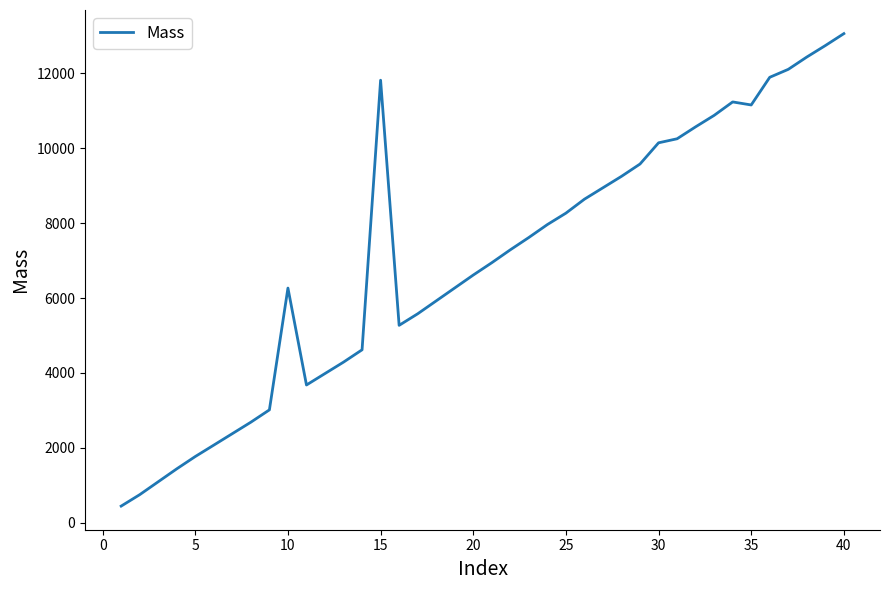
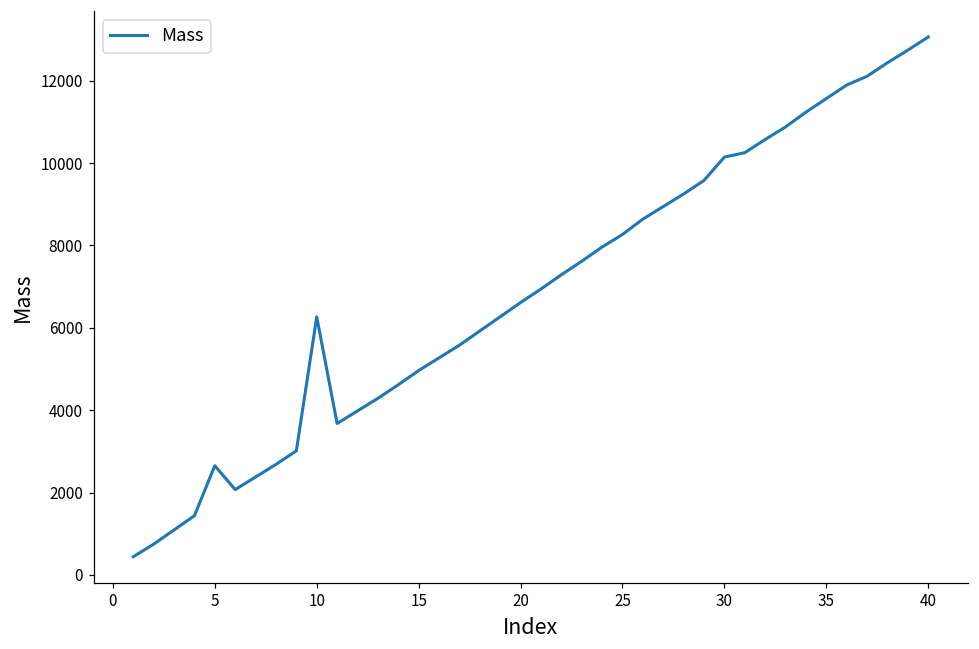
5: 1800 -> 2700
15: 11800 -> 5000
35: 11200 -> 11600
